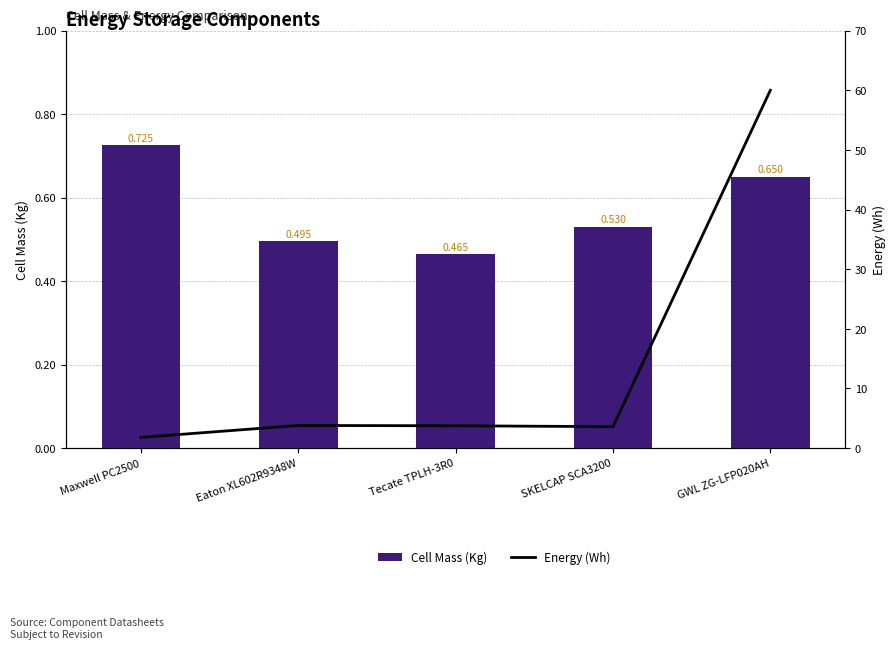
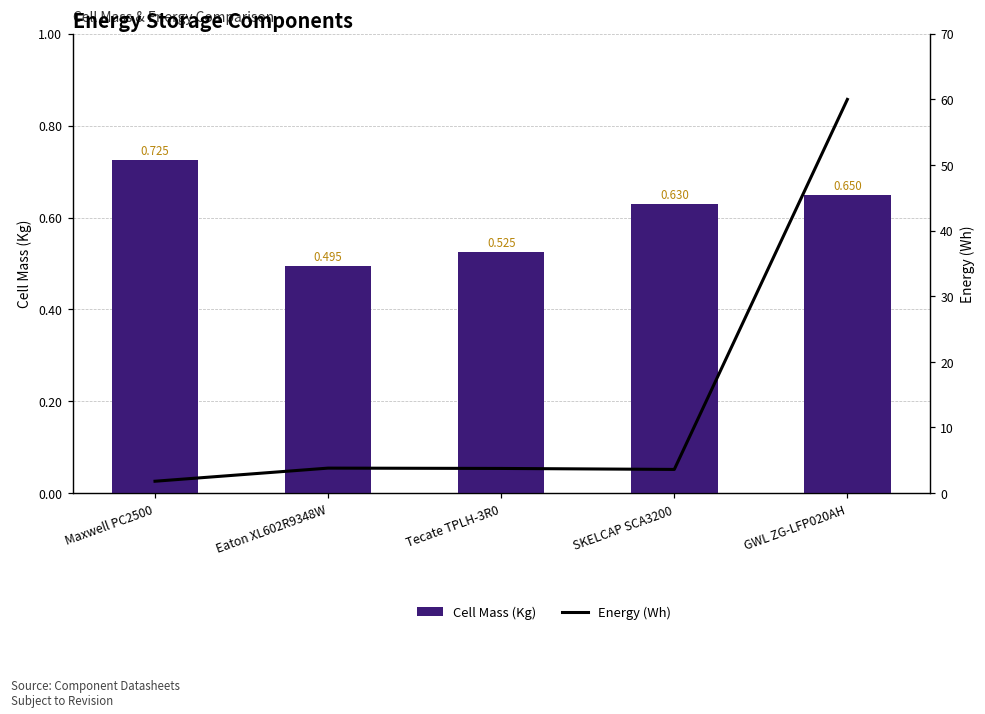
Cell Mass (Kg), Tecate TPLH-3R0: 0.465 -> 0.525
Cell Mass (Kg), SKELCAP SCA3200: 0.530 -> 0.630
